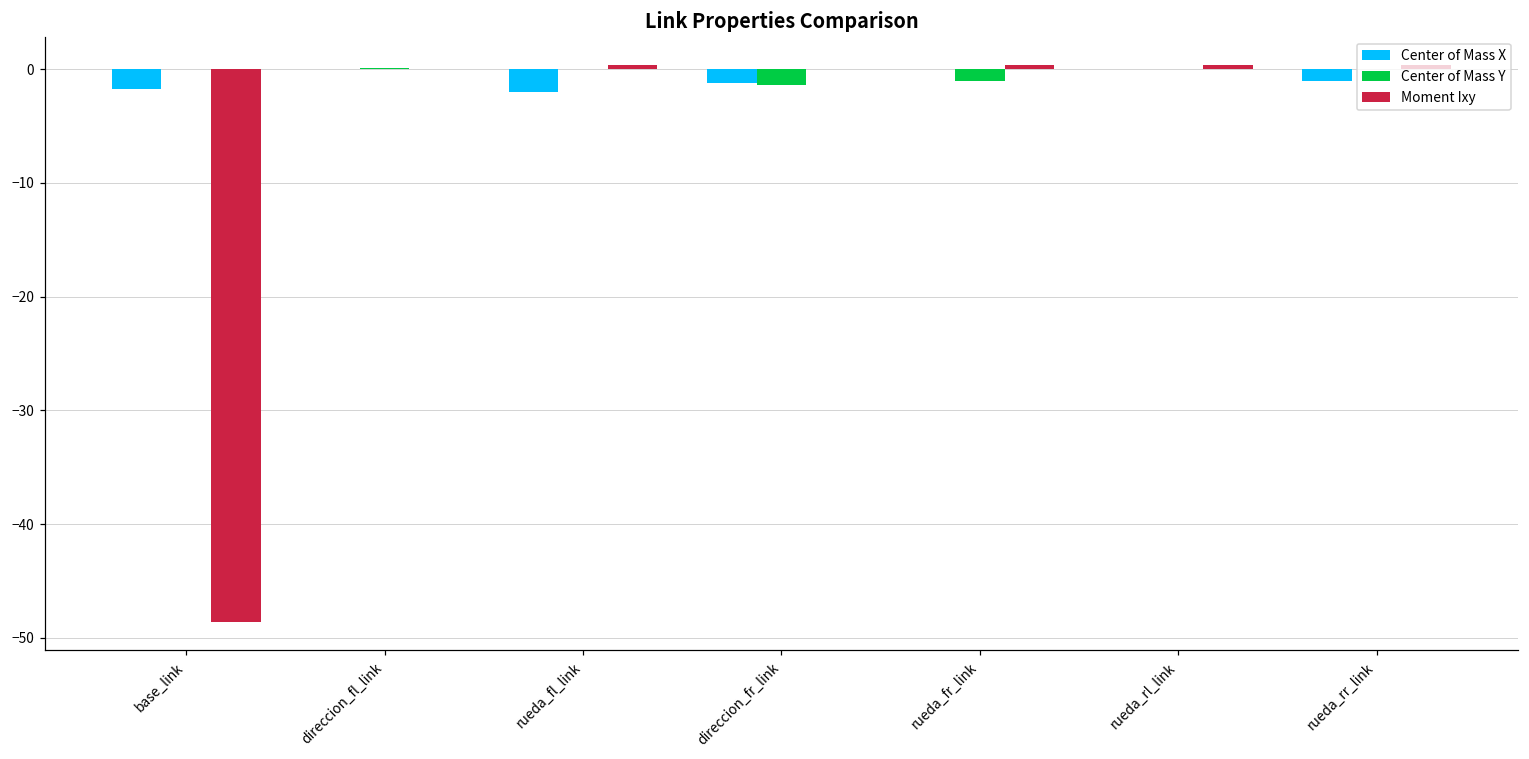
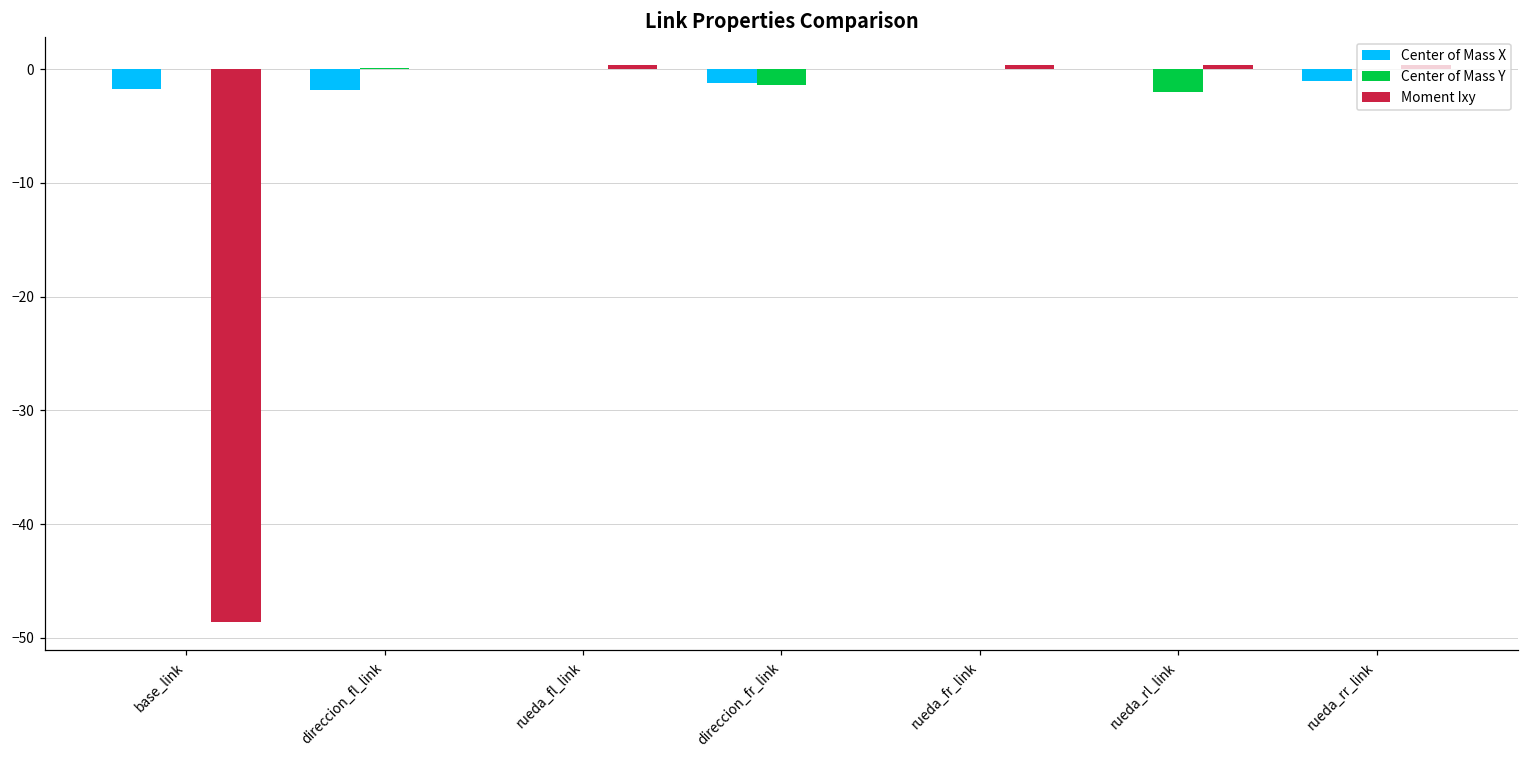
Center of Mass X, direccion_fl_link: 0.0 -> -1.8
Center of Mass X, rueda_fl_link: -2 -> 0
Center of Mass Y, rueda_fr_link: -1 -> 0
Center of Mass Y, rueda_rl_link: 0 -> -2
